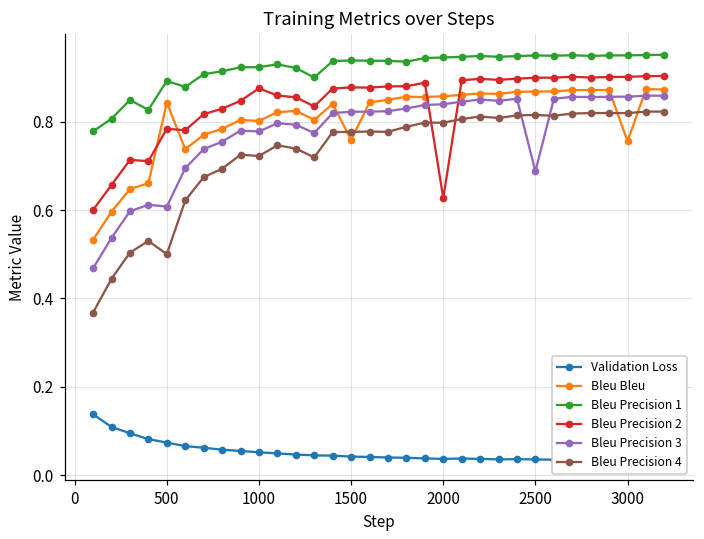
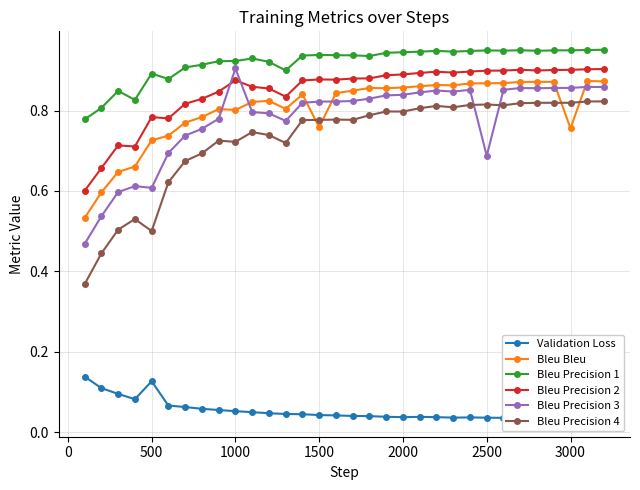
Validation Loss, 500: 0.07 -> 0.13
Bleu Bleu, 500: 0.84 -> 0.73
Bleu Precision 3, 1000: 0.78 -> 0.90
Bleu Precision 2, 2000: 0.63 -> 0.89
